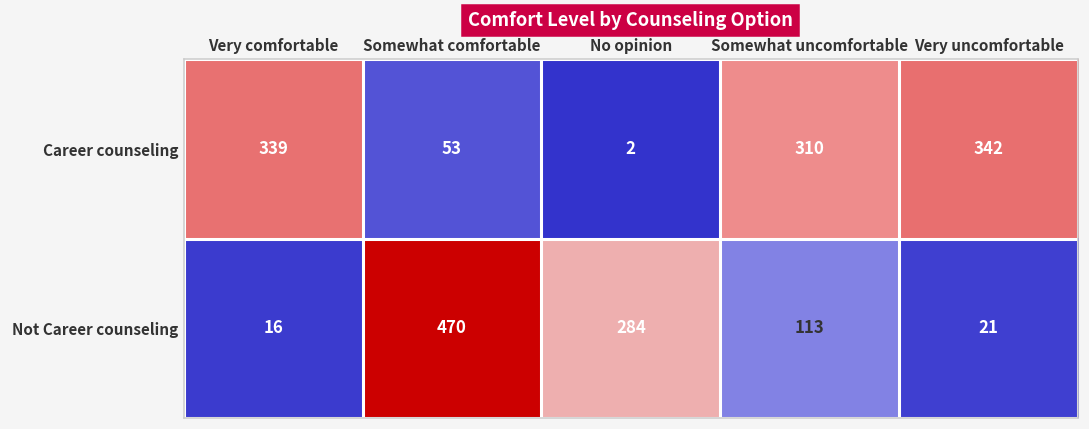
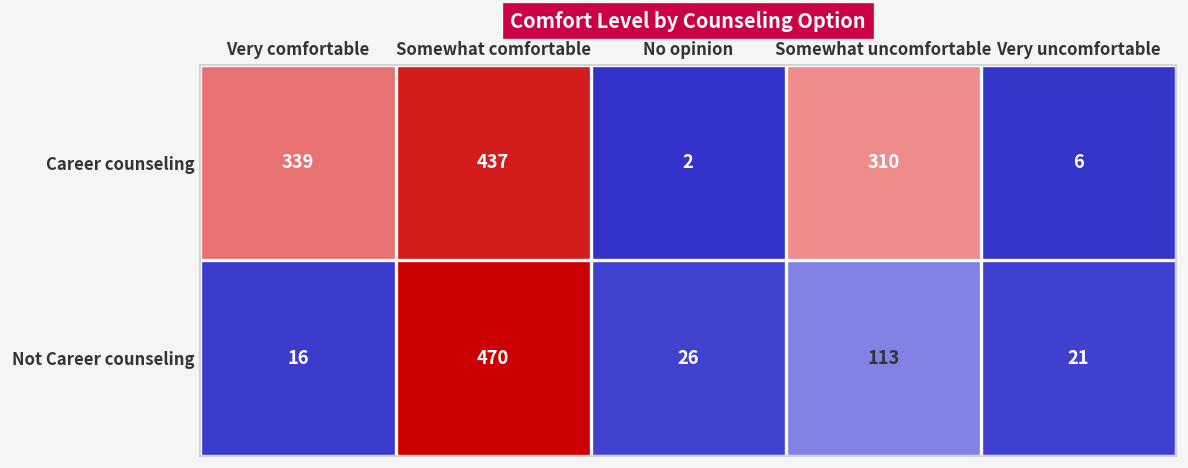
Career counseling, Somewhat comfortable: 53 -> 437
Career counseling, Very uncomfortable: 342 -> 6
Not Career counseling, No opinion: 284 -> 26
